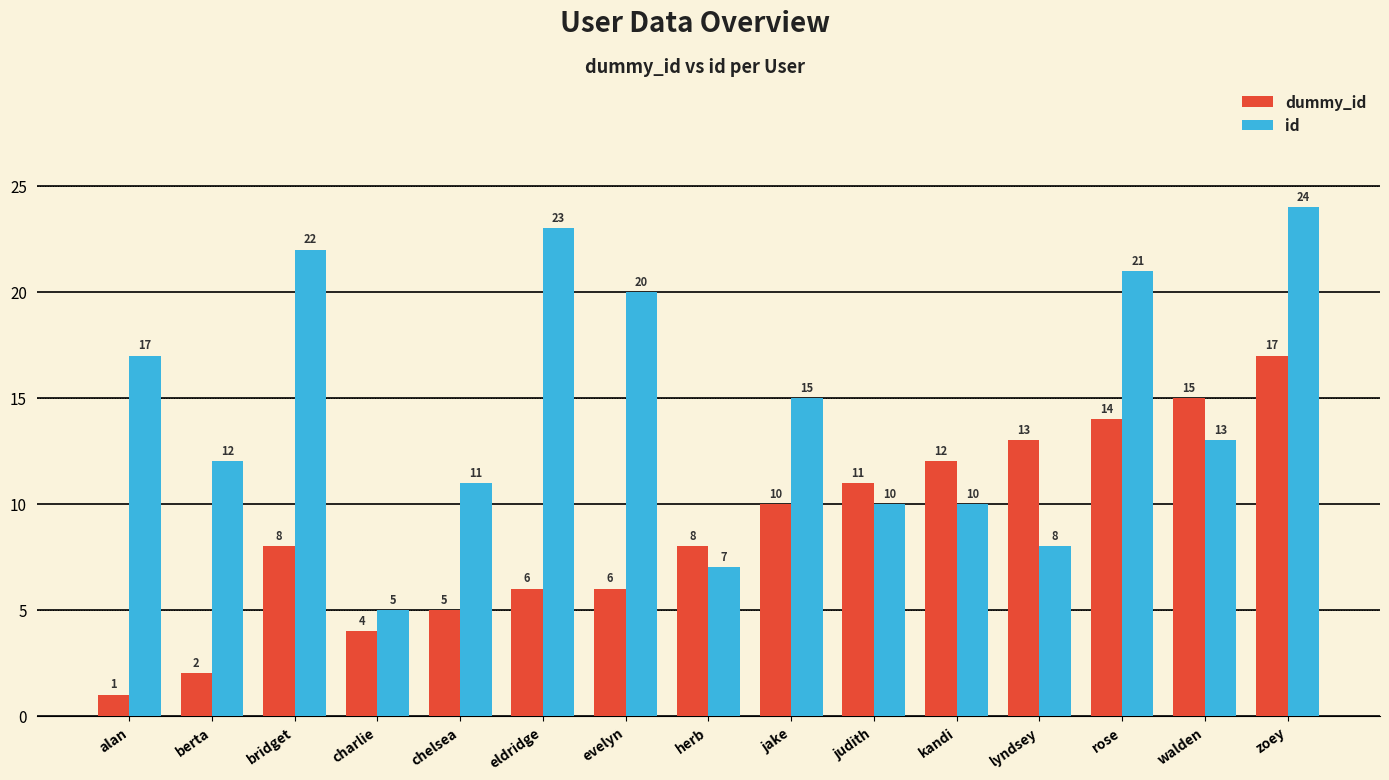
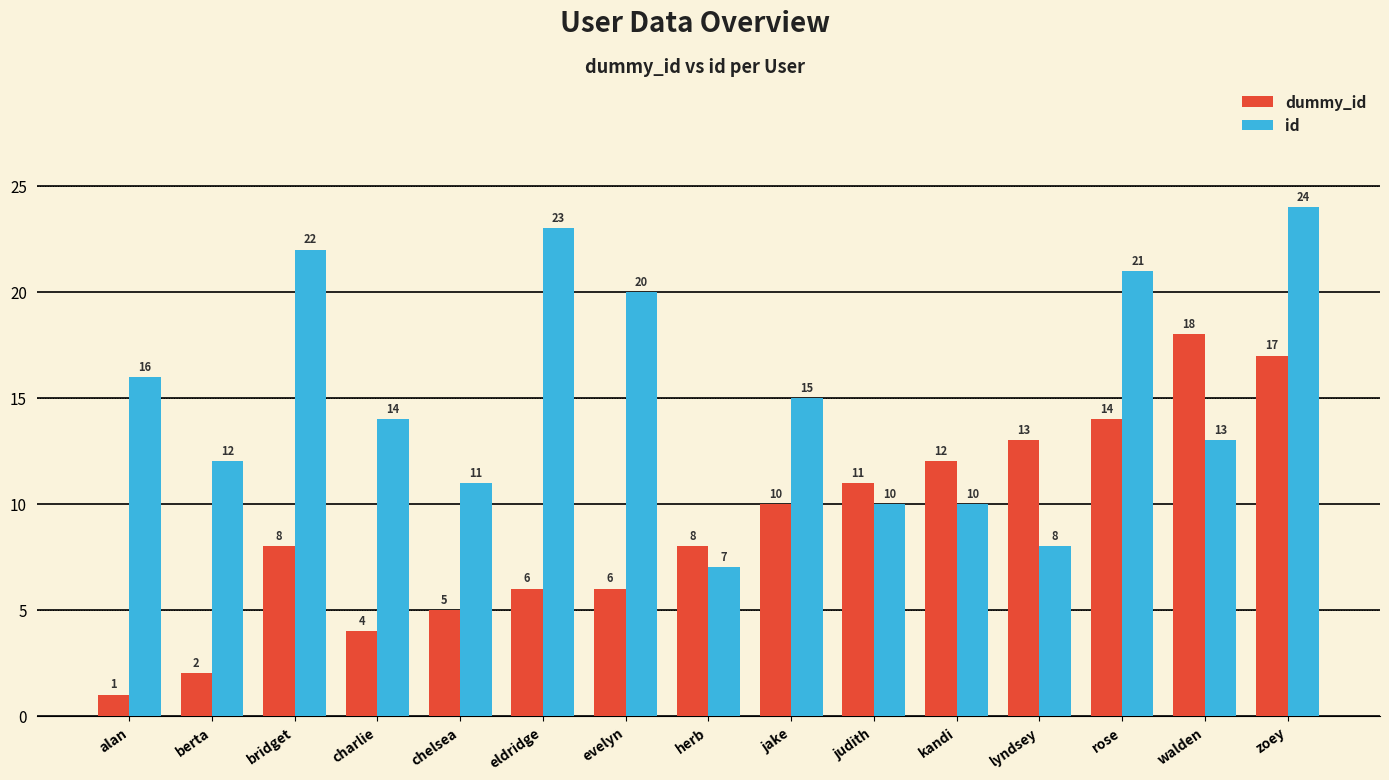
id, alan: 17 -> 16
id, charlie: 5 -> 14
dummy_id, walden: 15 -> 18
